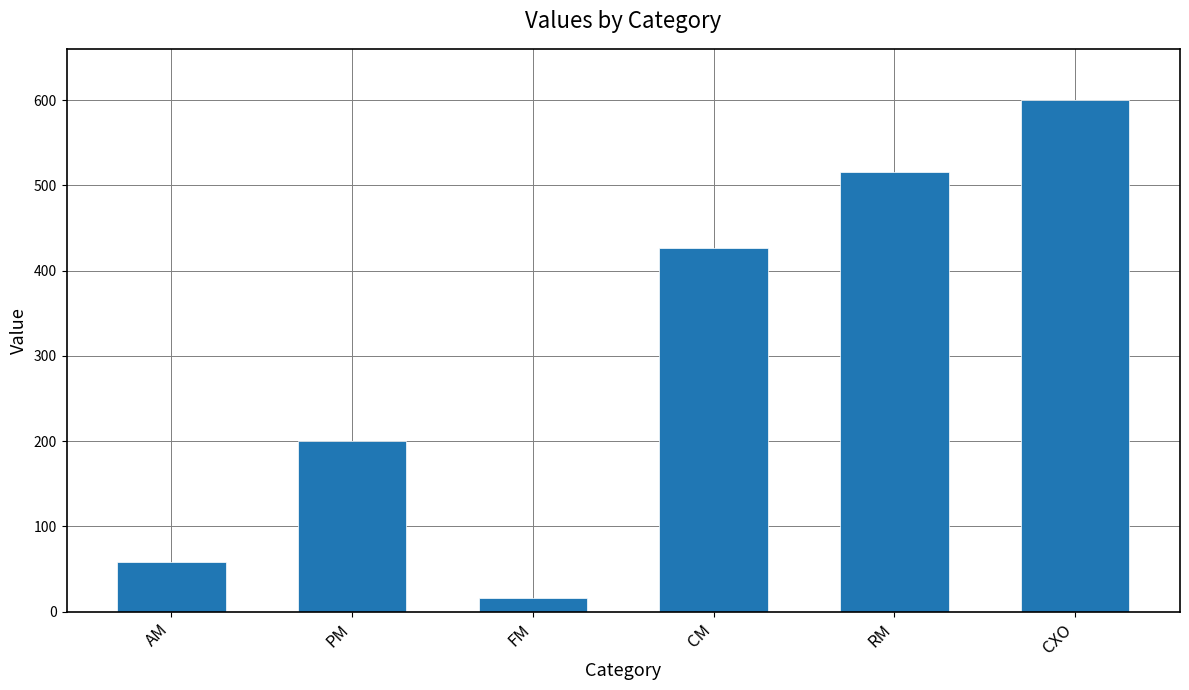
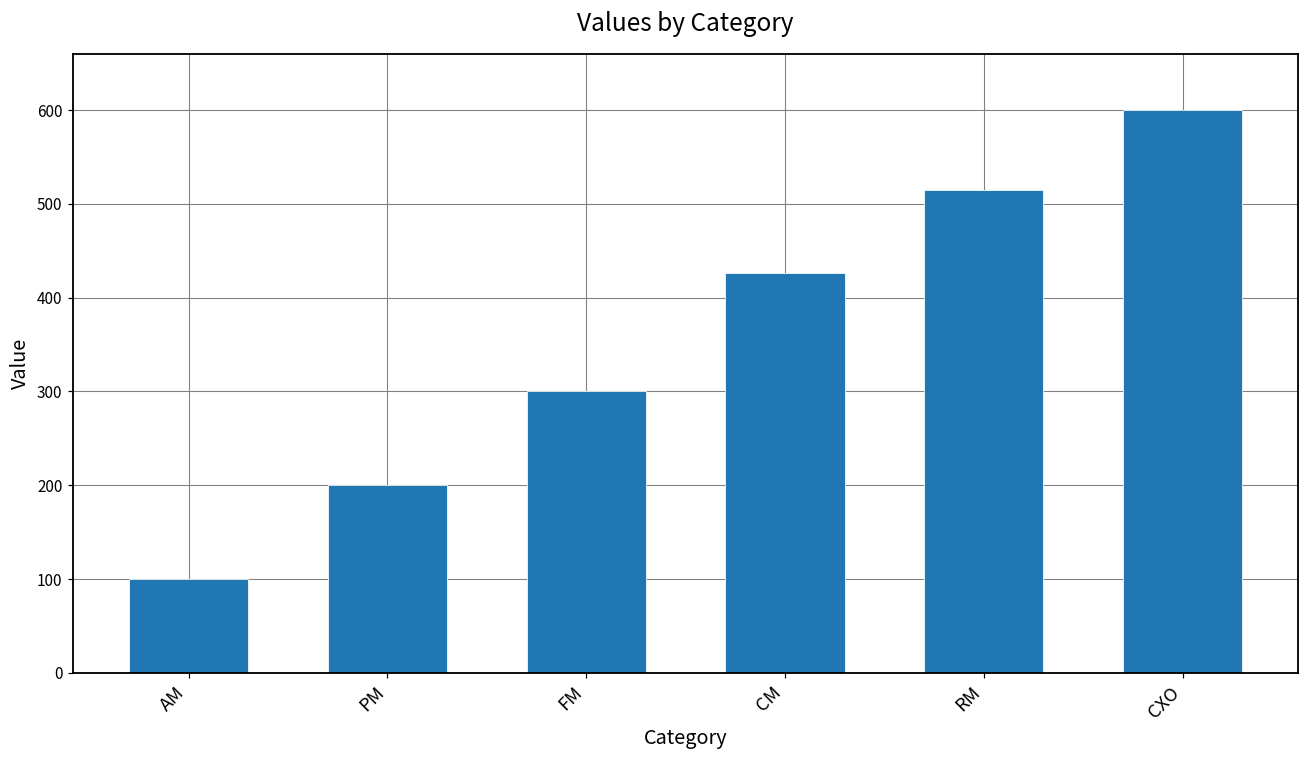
AM: 60 -> 100
FM: 20 -> 300
